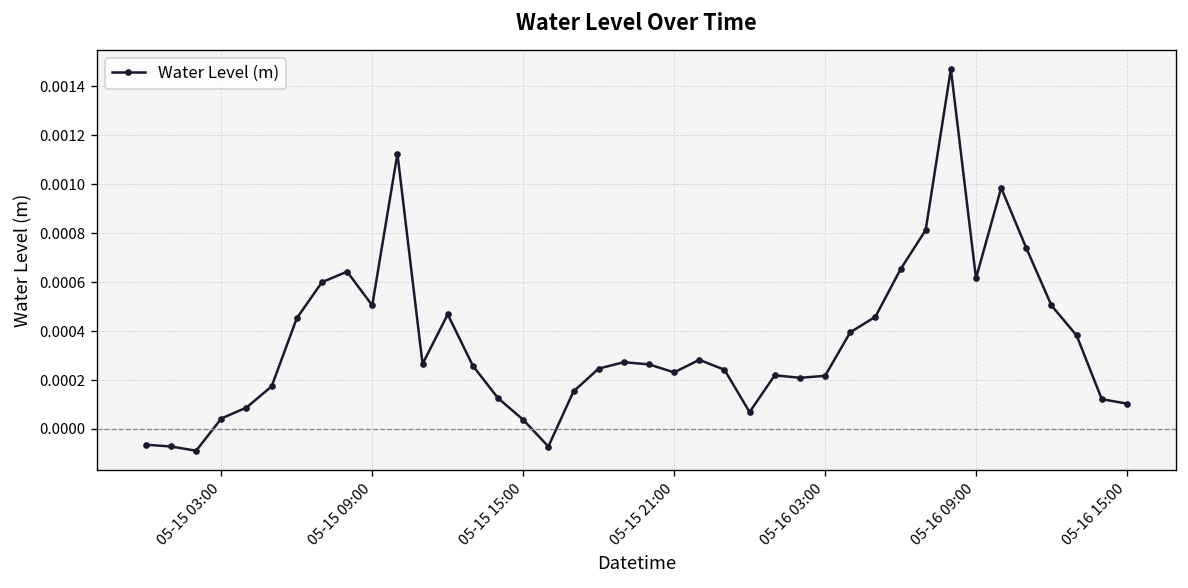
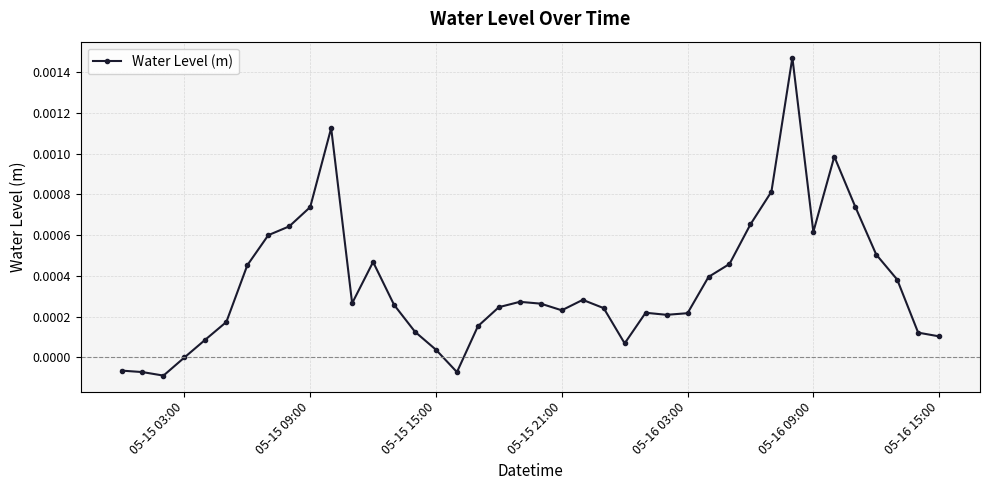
05-15 03:00: 0.00004 -> 0.00000
05-15 09:00: 0.00051 -> 0.00074
